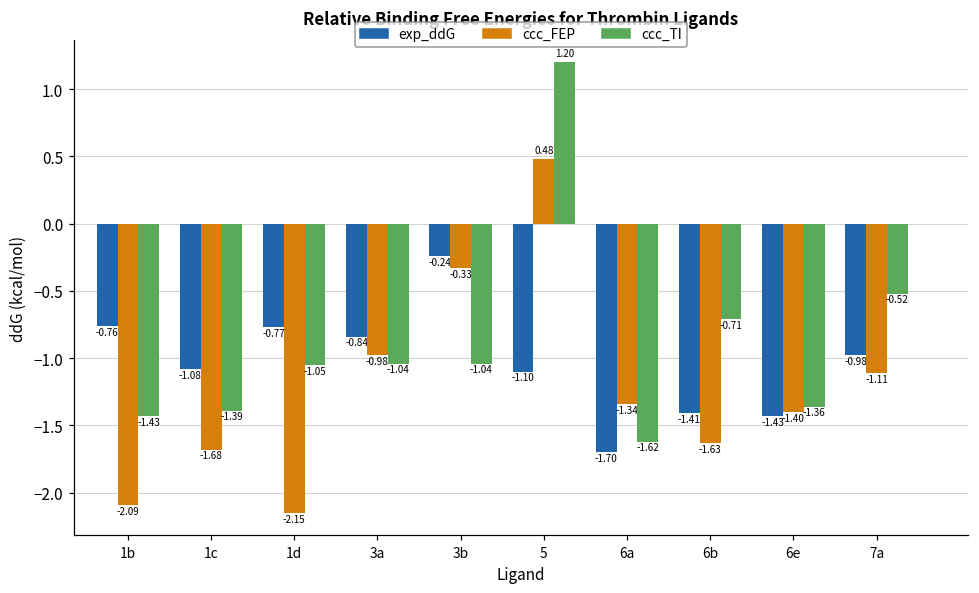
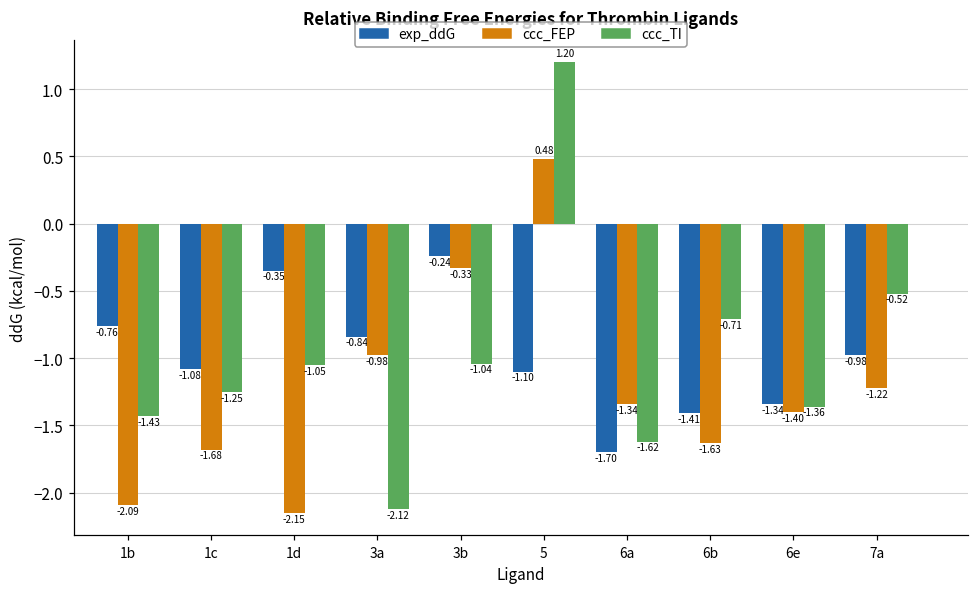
ccc_TI, 1c: -1.39 -> -1.25
exp_ddG, 1d: -0.77 -> -0.35
ccc_TI, 3a: -1.04 -> -2.12
exp_ddG, 6e: -1.43 -> -1.34
ccc_FEP, 7a: -1.11 -> -1.22
